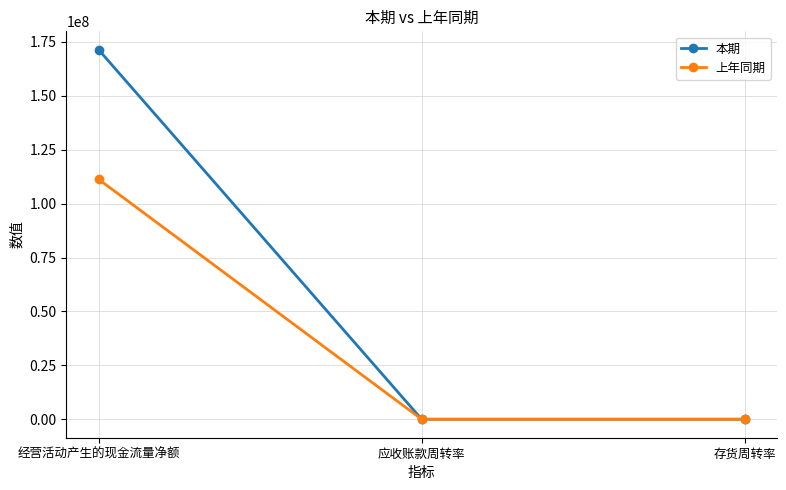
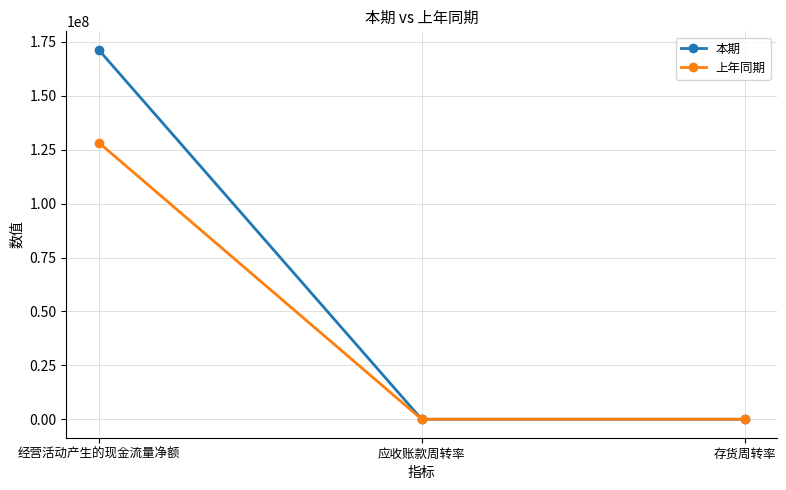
上年同期, 经营活动产生的现金流量净额: 111000000 -> 128000000
